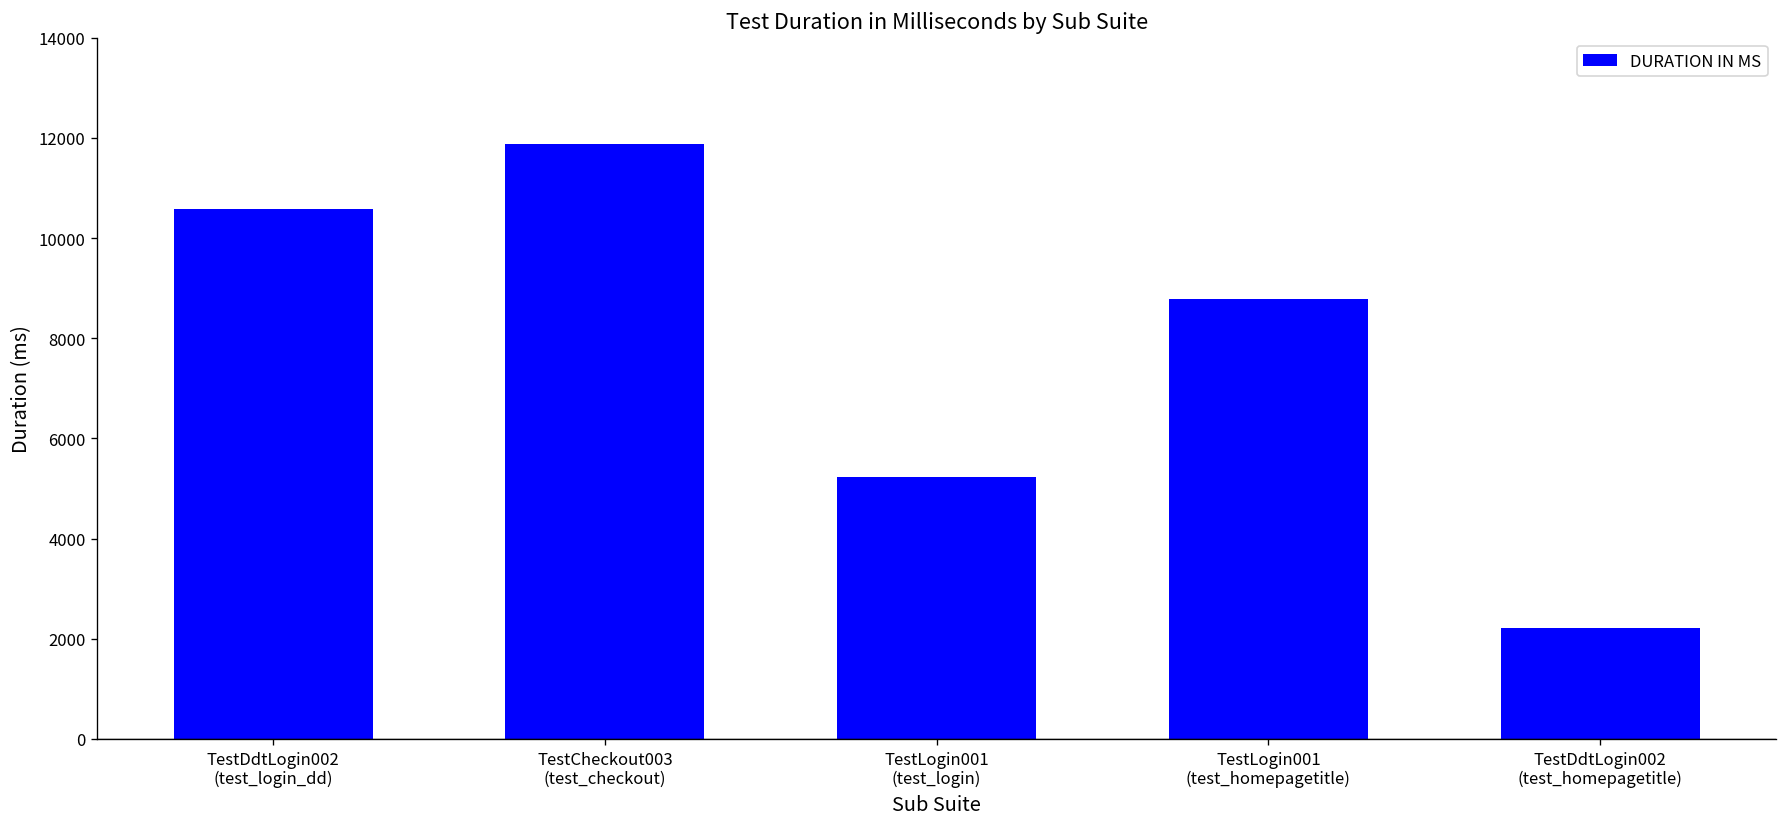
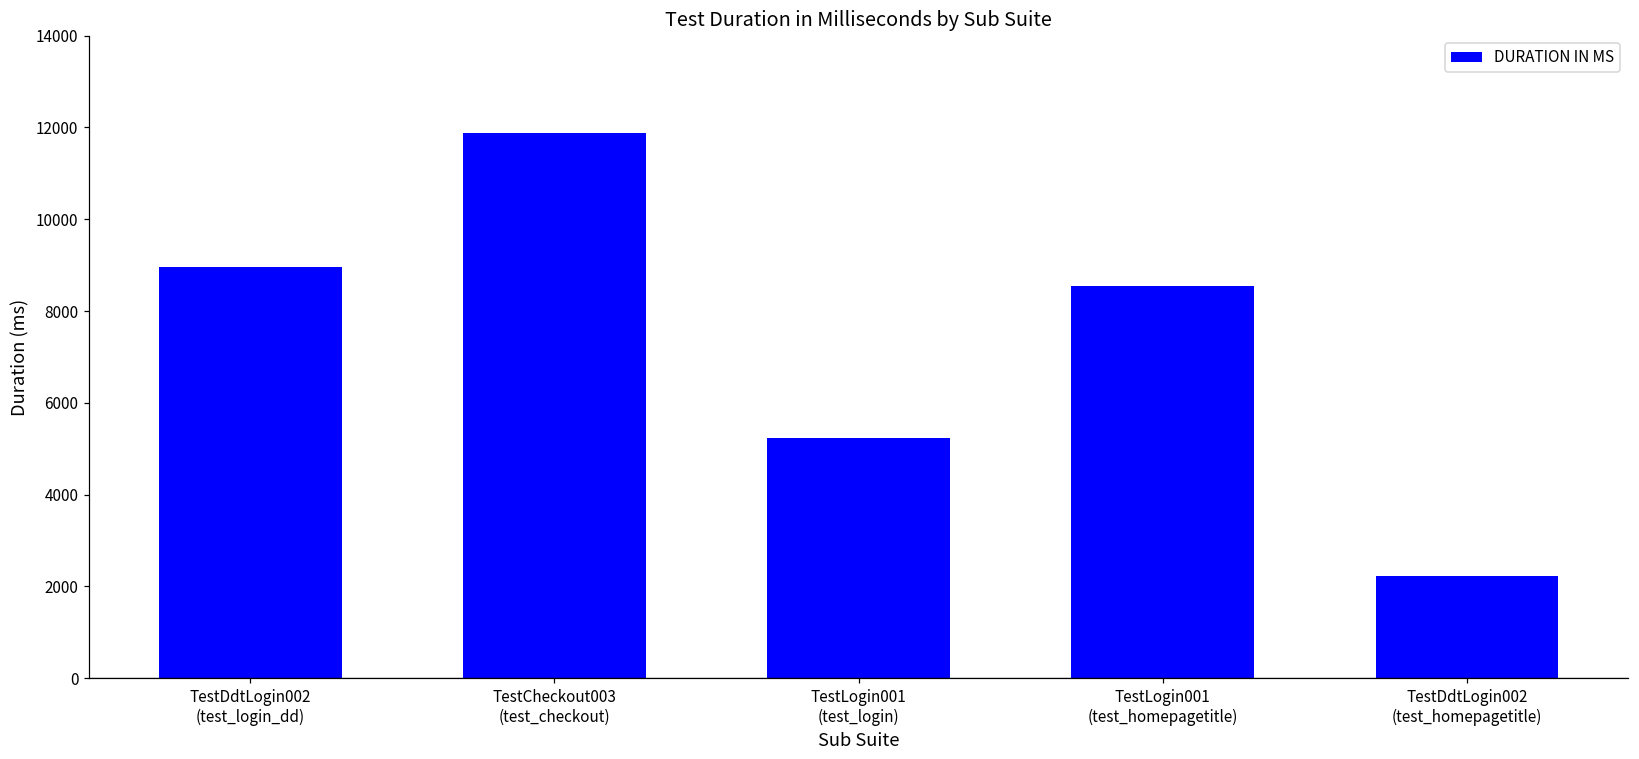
TestDdtLogin002 (test_login_dd): 10600 -> 9000
TestLogin001 (test_homepagetitle): 8800 -> 8500
